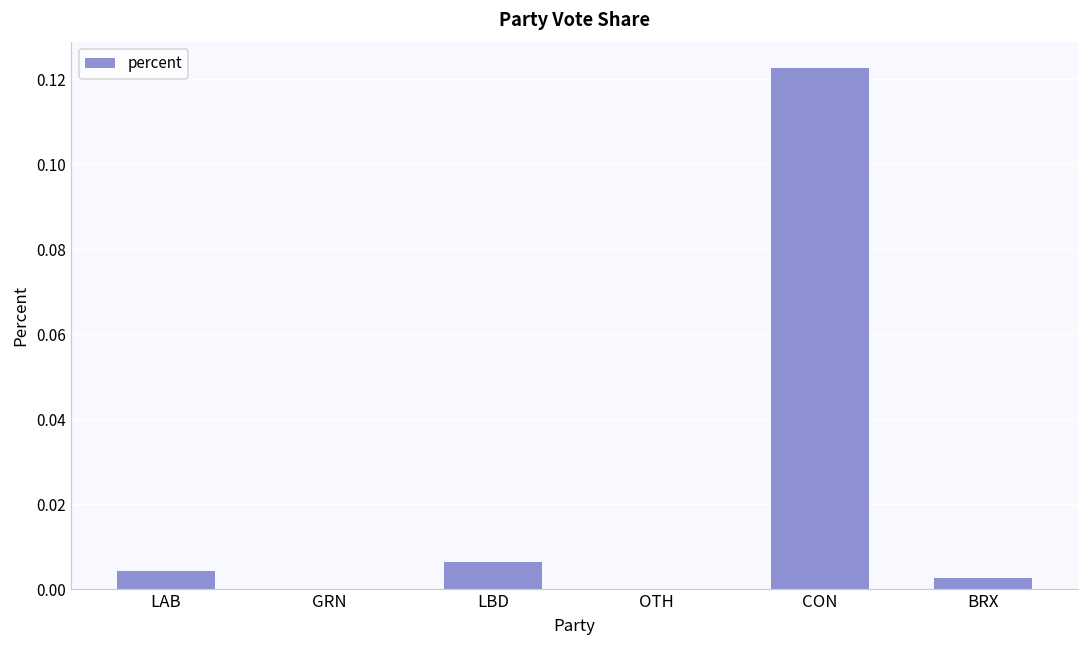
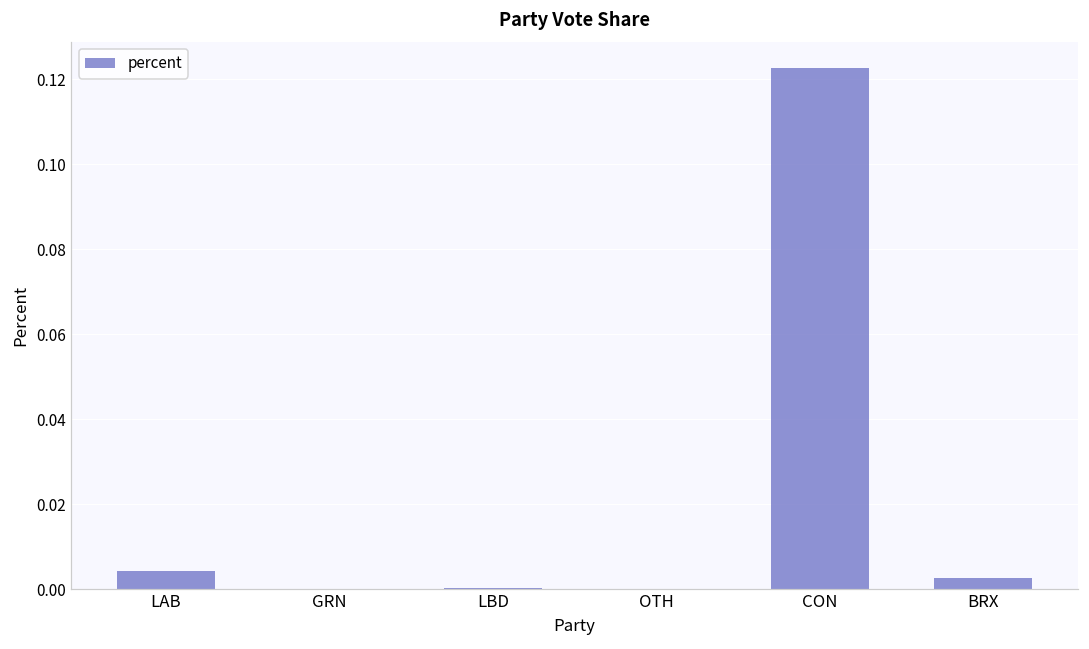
LBD: 0.006 -> 0.000
